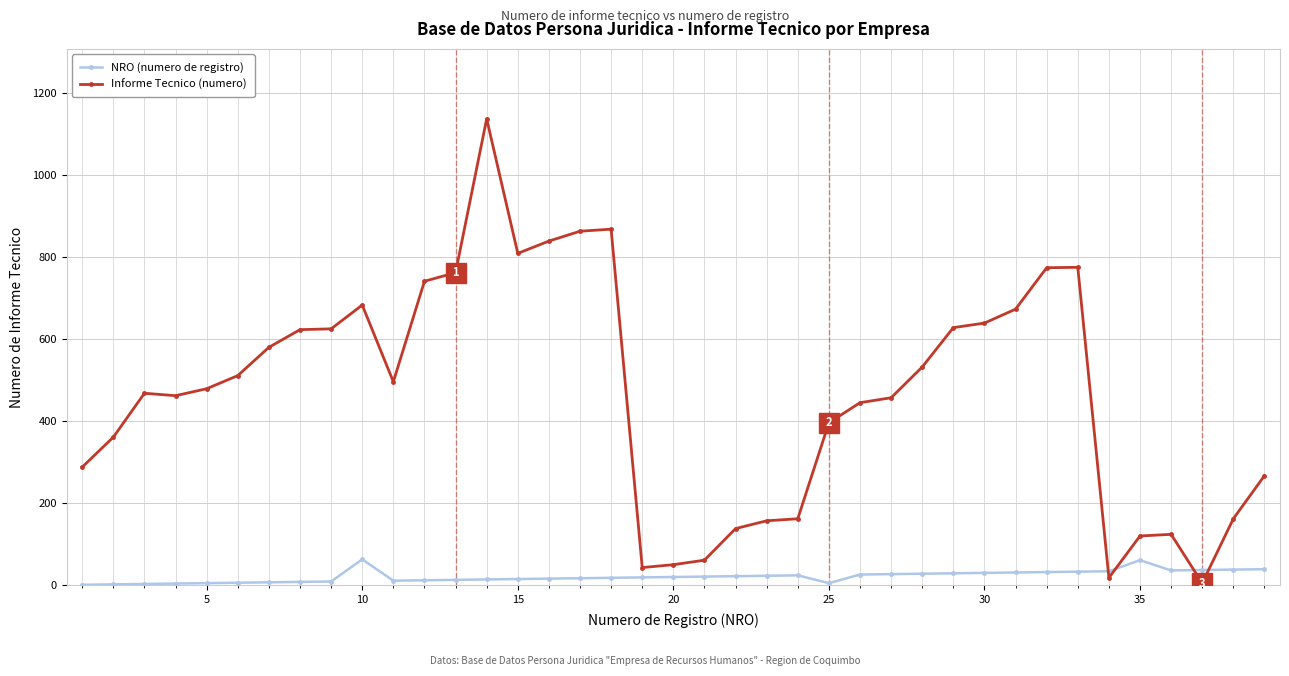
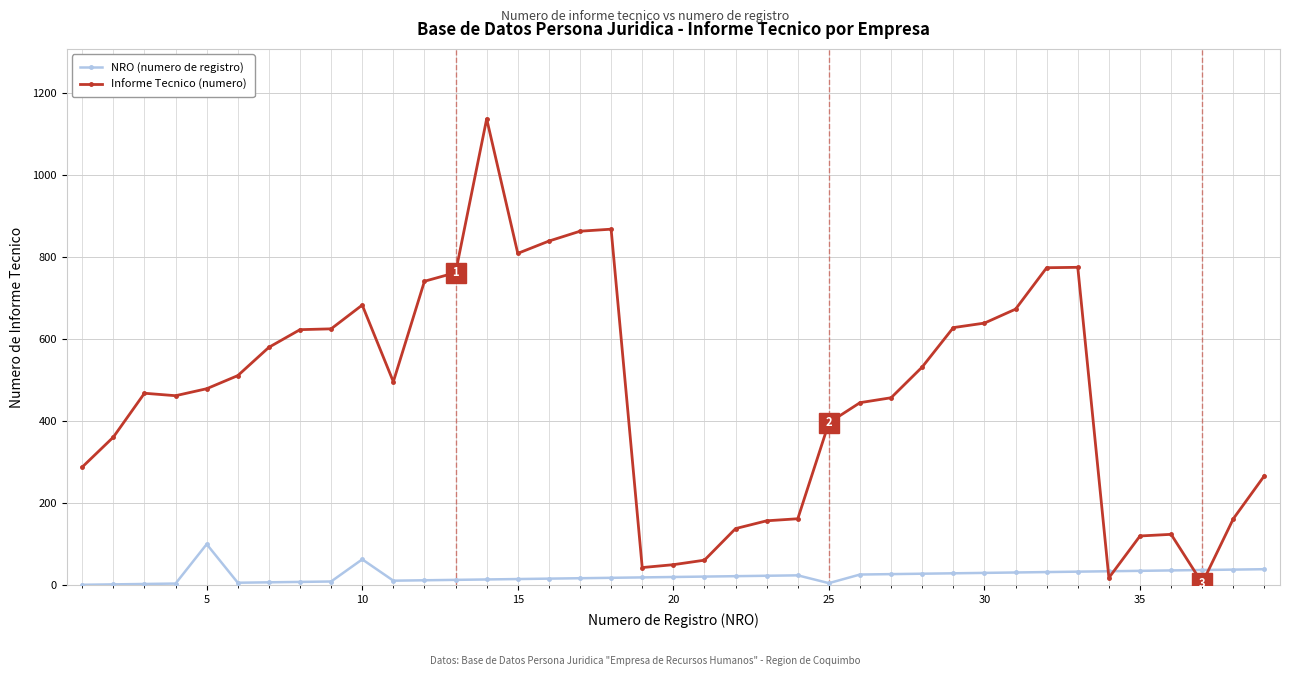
NRO (numero de registro), 5: 10 -> 100
NRO (numero de registro), 35: 60 -> 40
